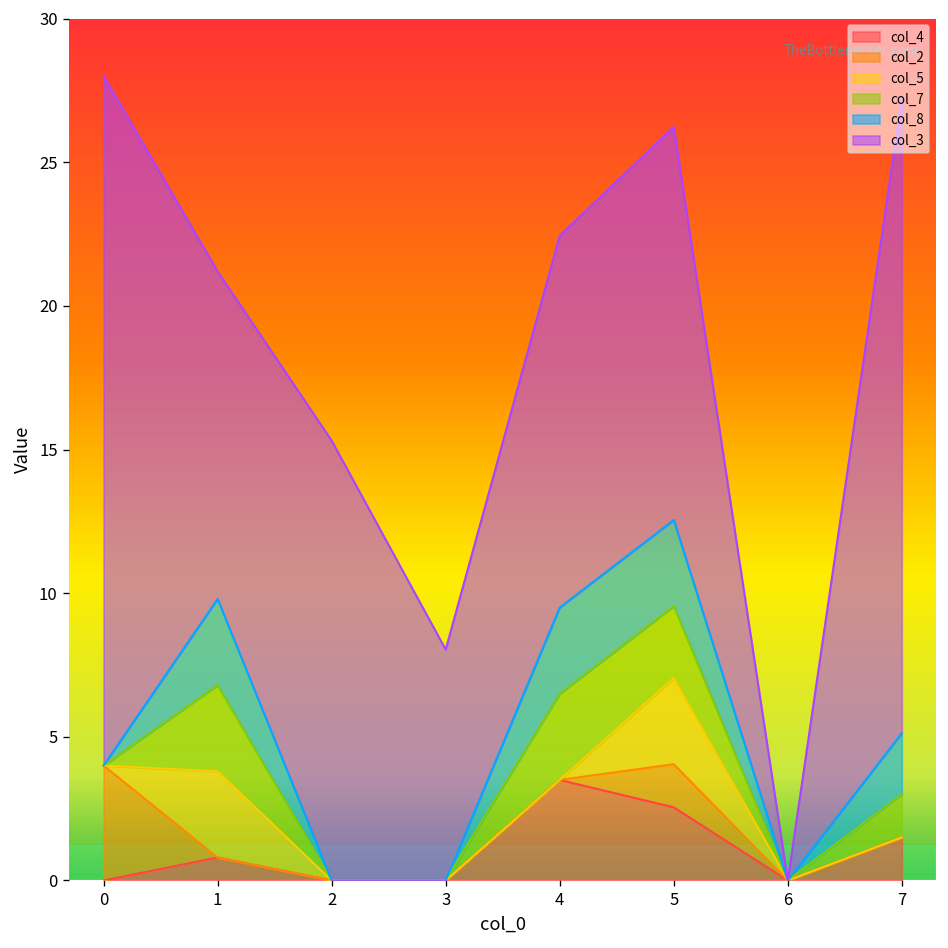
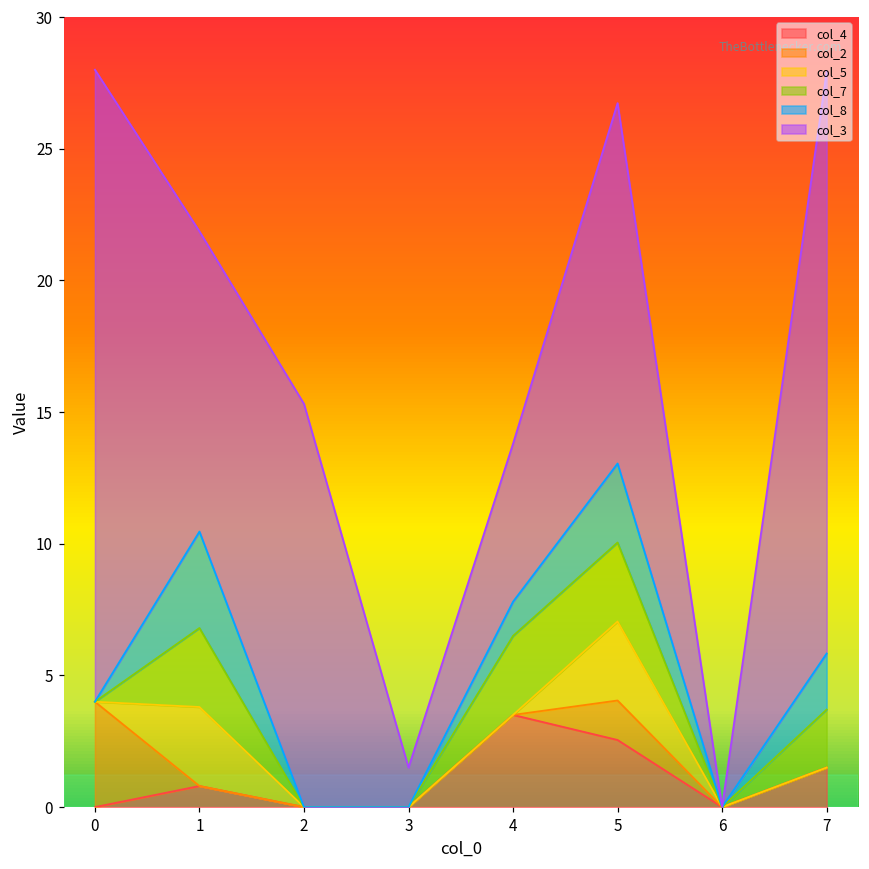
col_8, 1: 3.0 -> 3.7
col_3, 3: 8.0 -> 1.5
col_8, 4: 3.0 -> 1.3
col_3, 4: 12.9 -> 6.0
col_7, 5: 2.5 -> 3.0
col_7, 7: 1.5 -> 2.2
